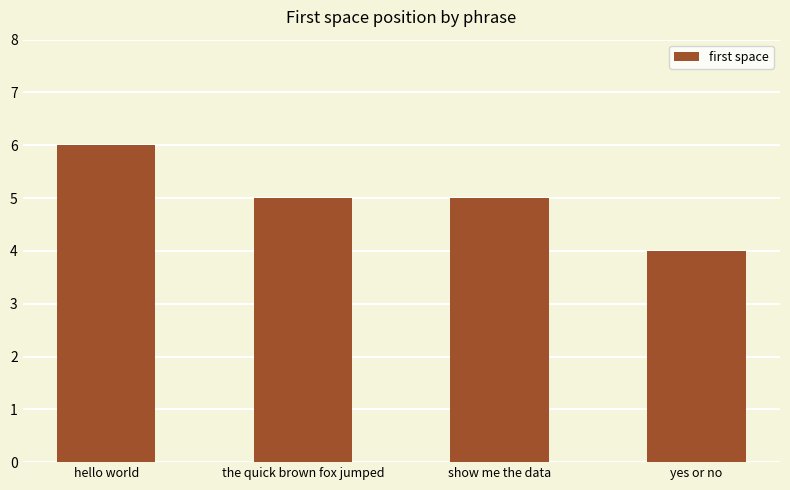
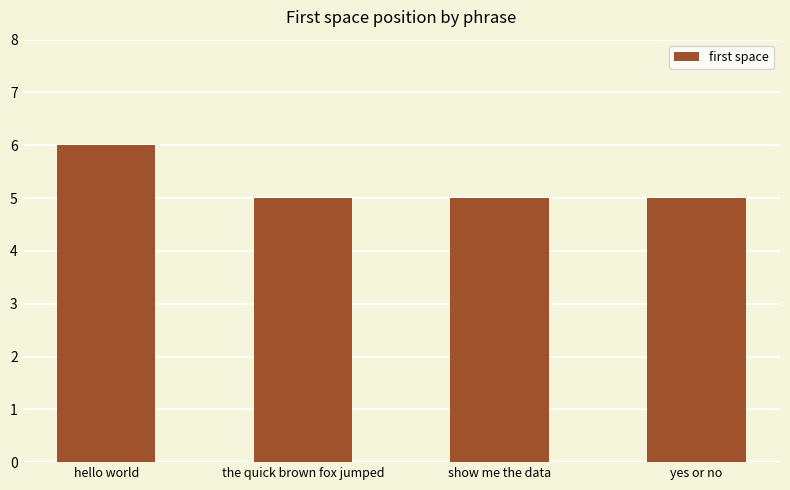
yes or no: 4 -> 5
